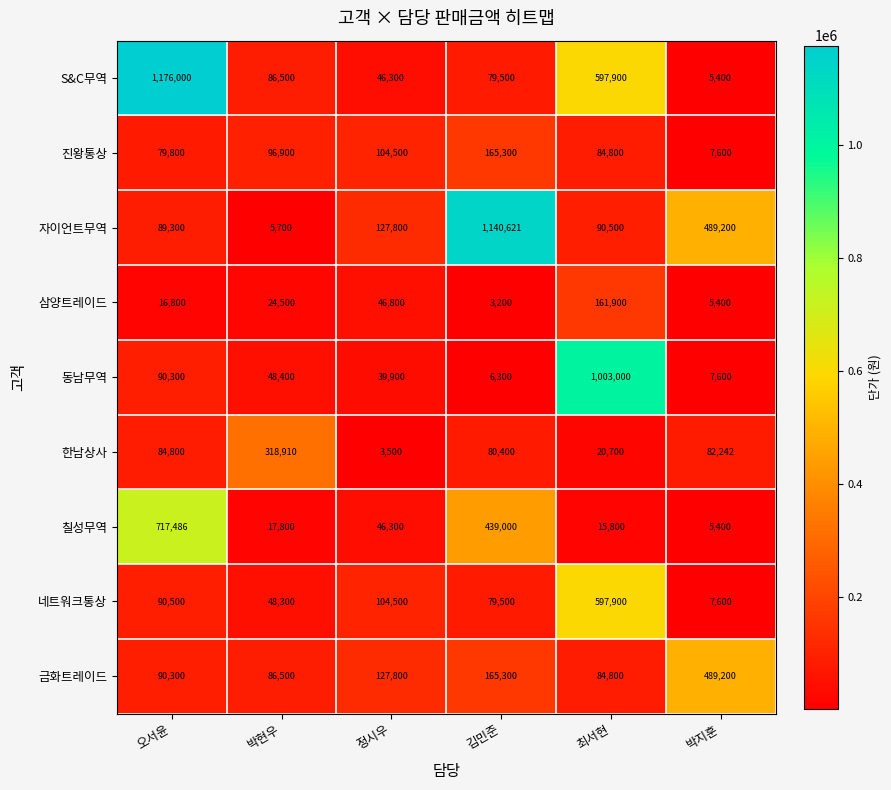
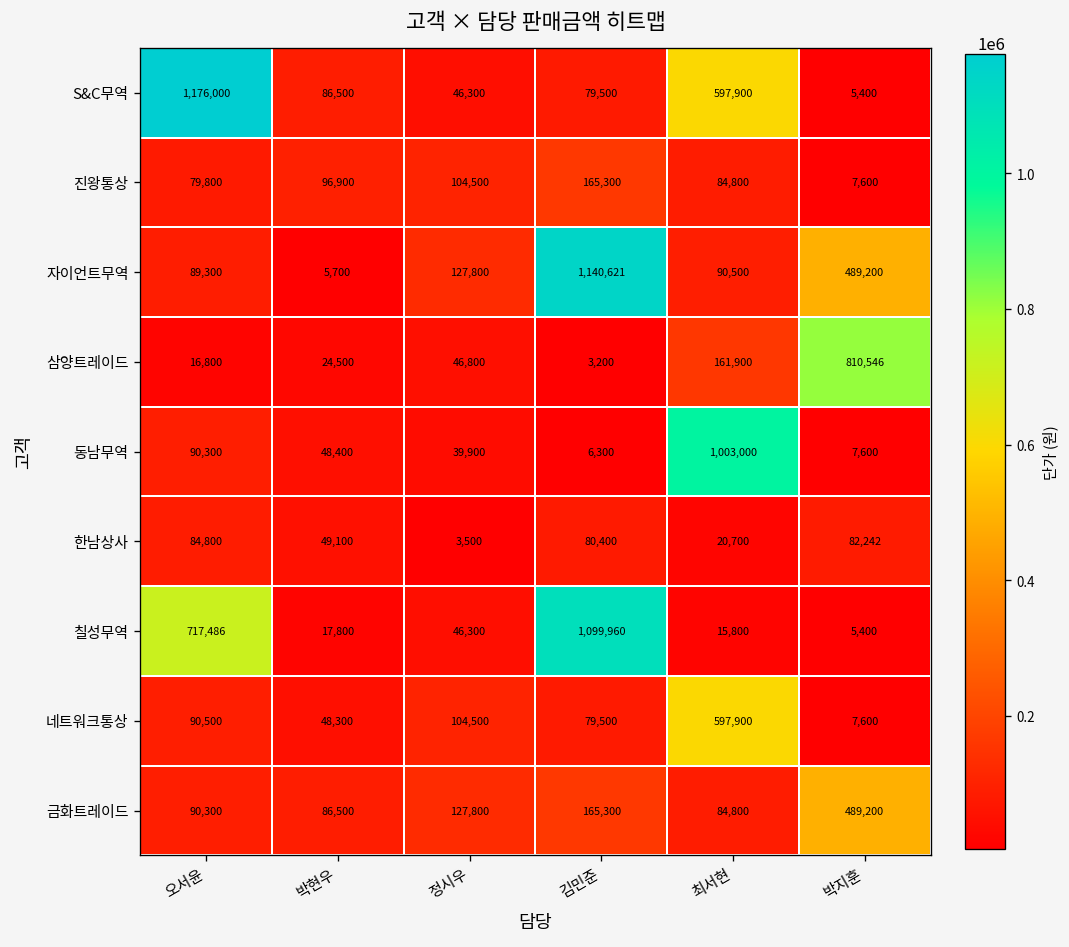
삼양트레이드, 박지훈: 5,400 -> 810,546
한남상사, 박현우: 318,910 -> 49,100
칠성무역, 김민준: 439,000 -> 1,099,960
